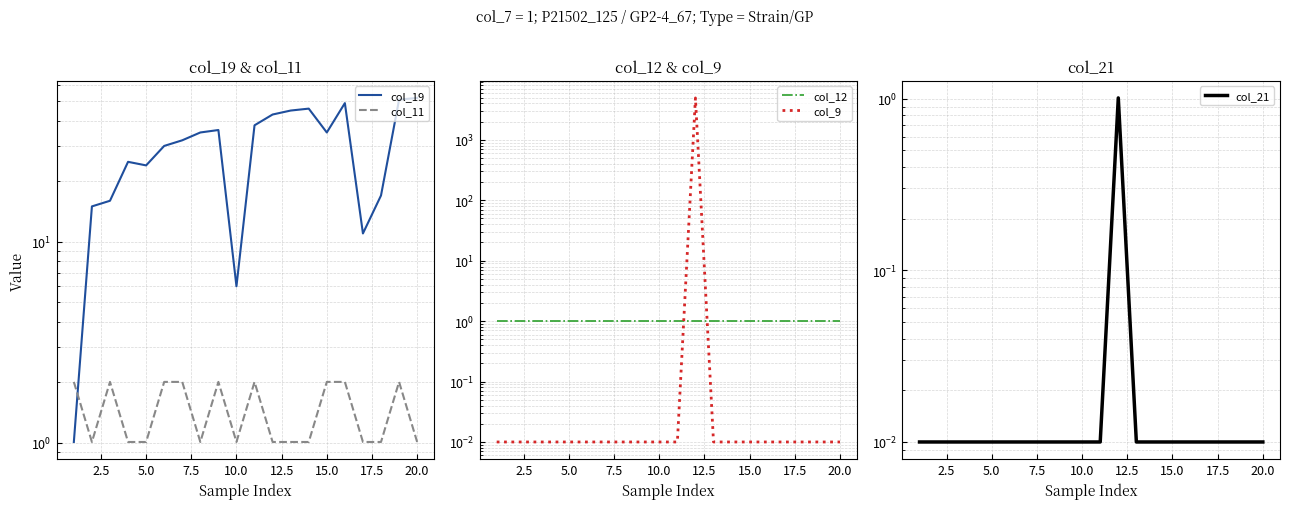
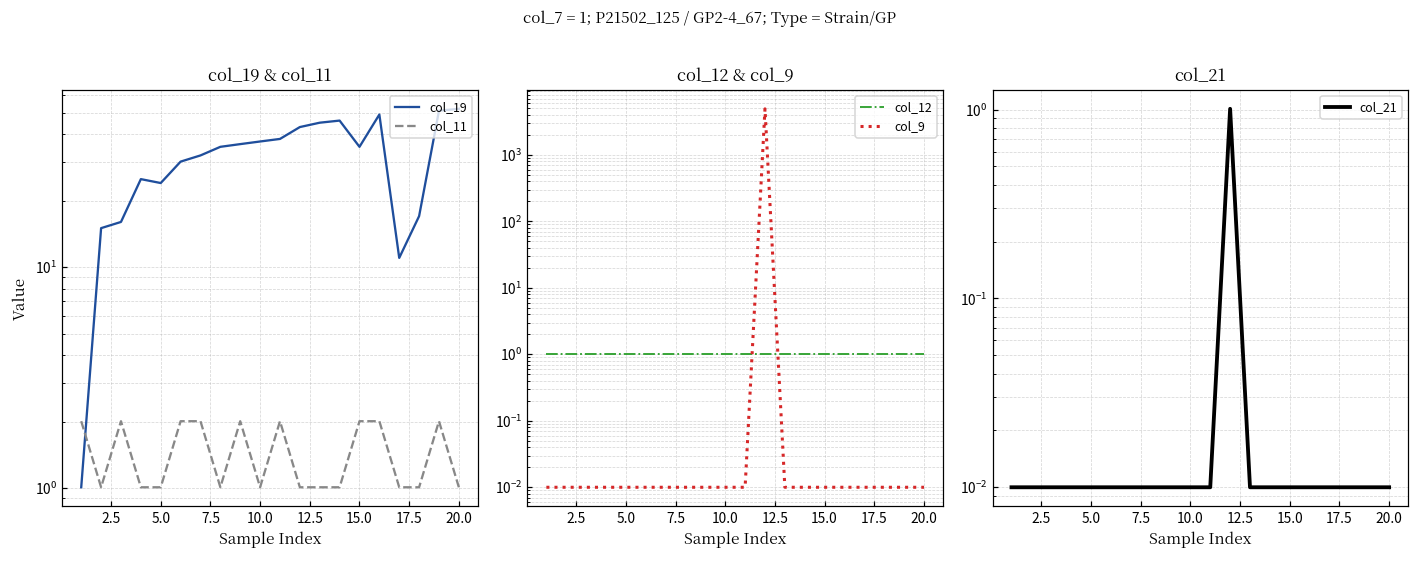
col_19 & col_11, col_19, 10.0: 6.0 -> 37
